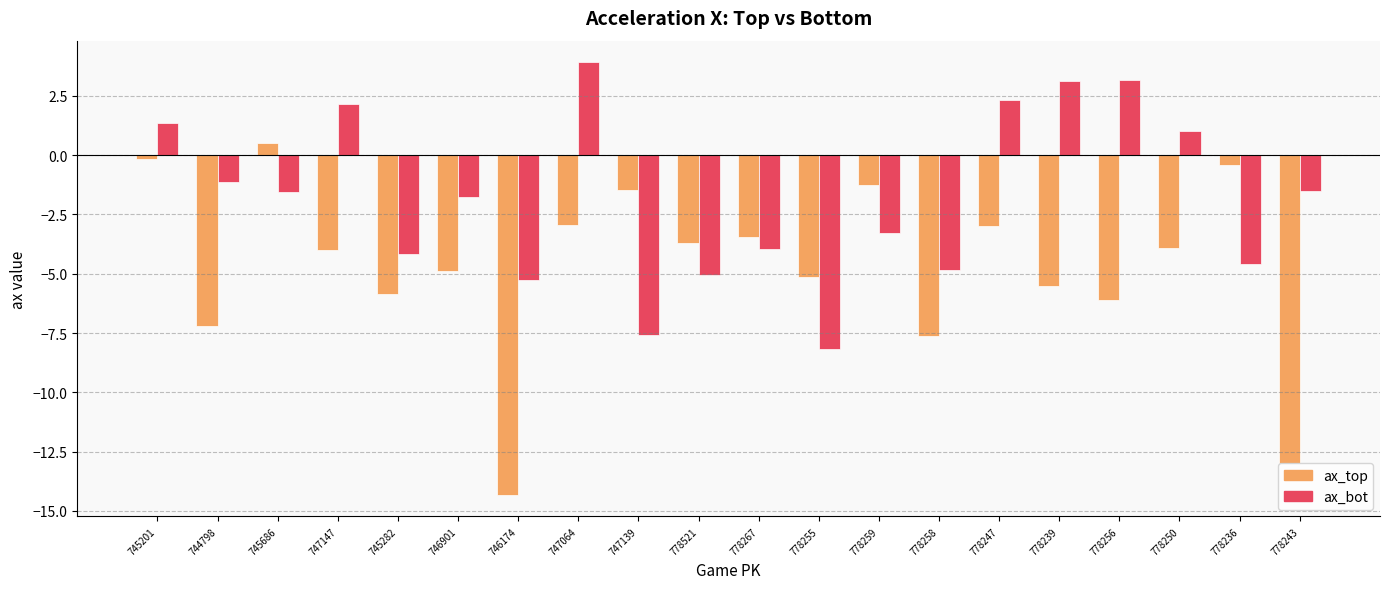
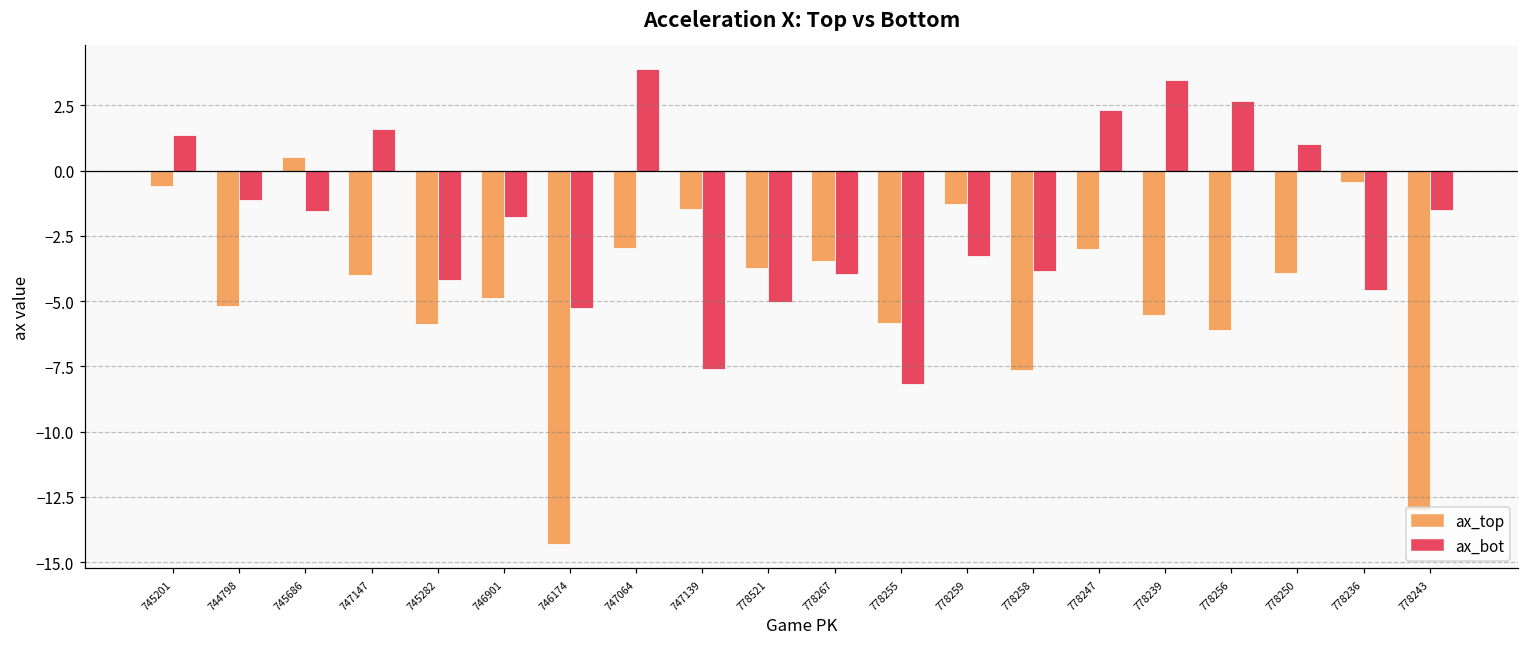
ax_top, 745201: -0.2 -> -0.6
ax_top, 744798: -7.2 -> -5.2
ax_bot, 747147: 2.2 -> 1.6
ax_top, 778255: -5.1 -> -5.8
ax_bot, 778258: -4.8 -> -3.9
ax_bot, 778239: 3.1 -> 3.5
ax_bot, 778256: 3.2 -> 2.7
